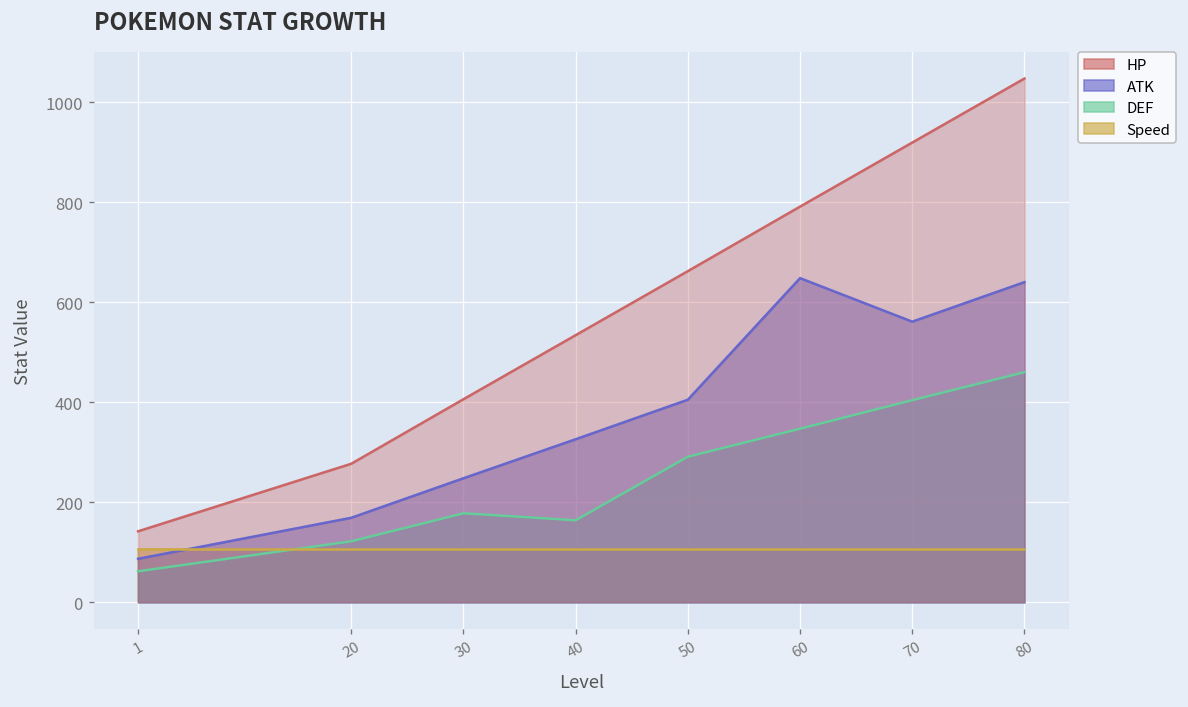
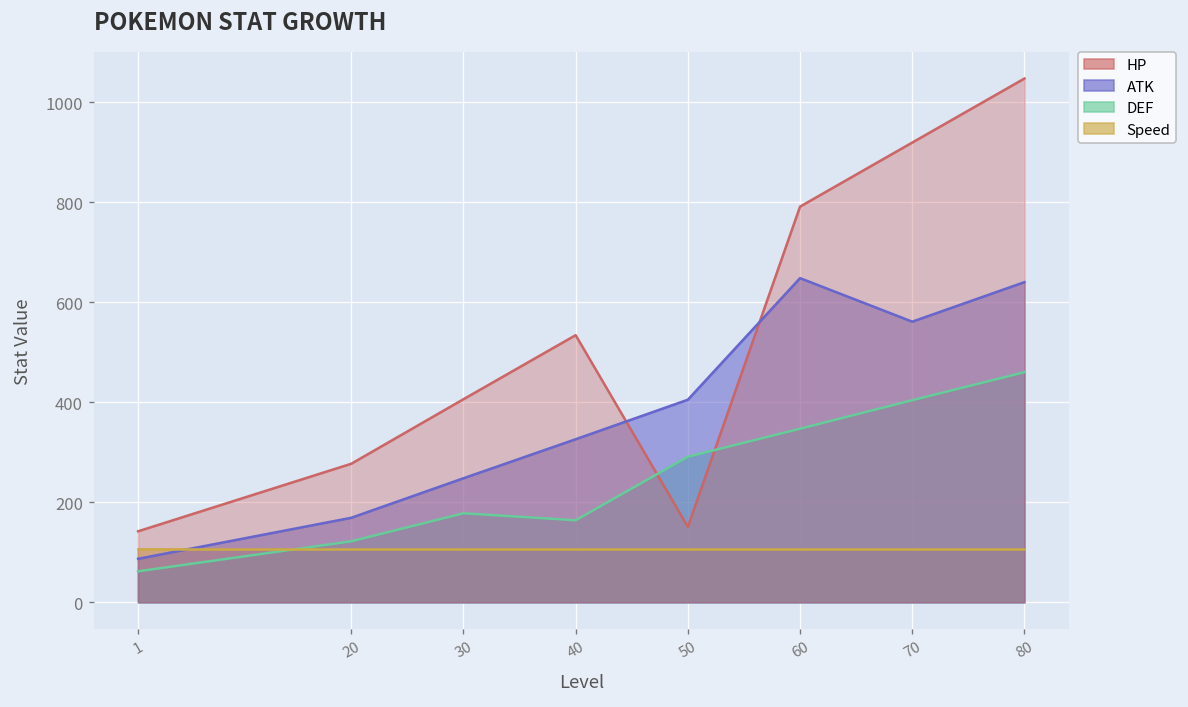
HP, 50: 660 -> 150
